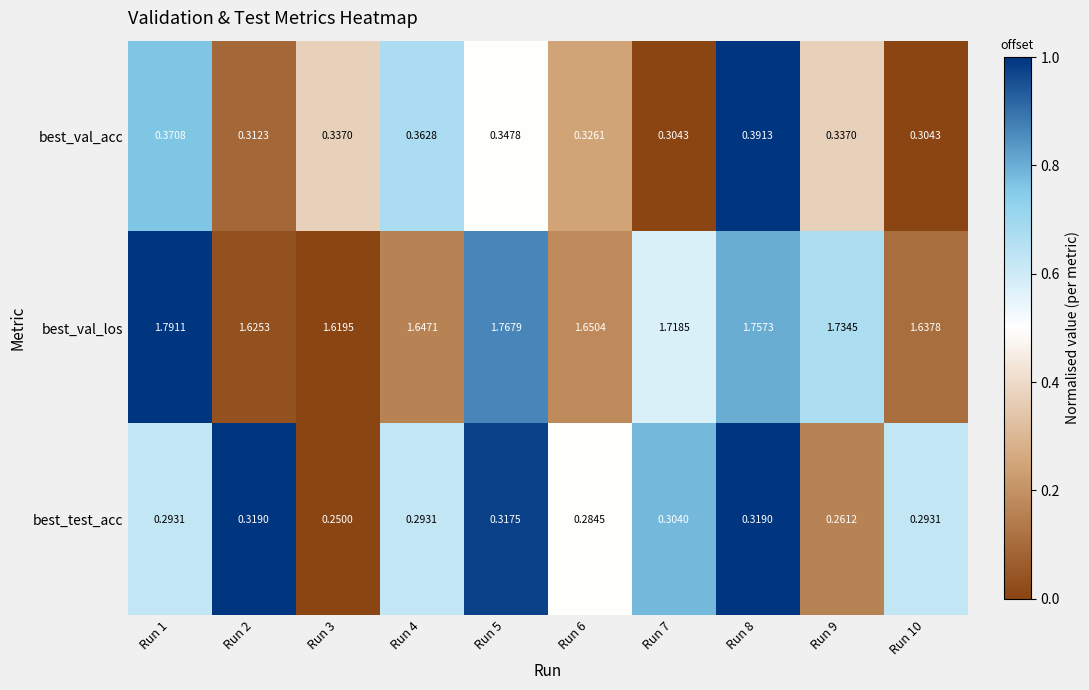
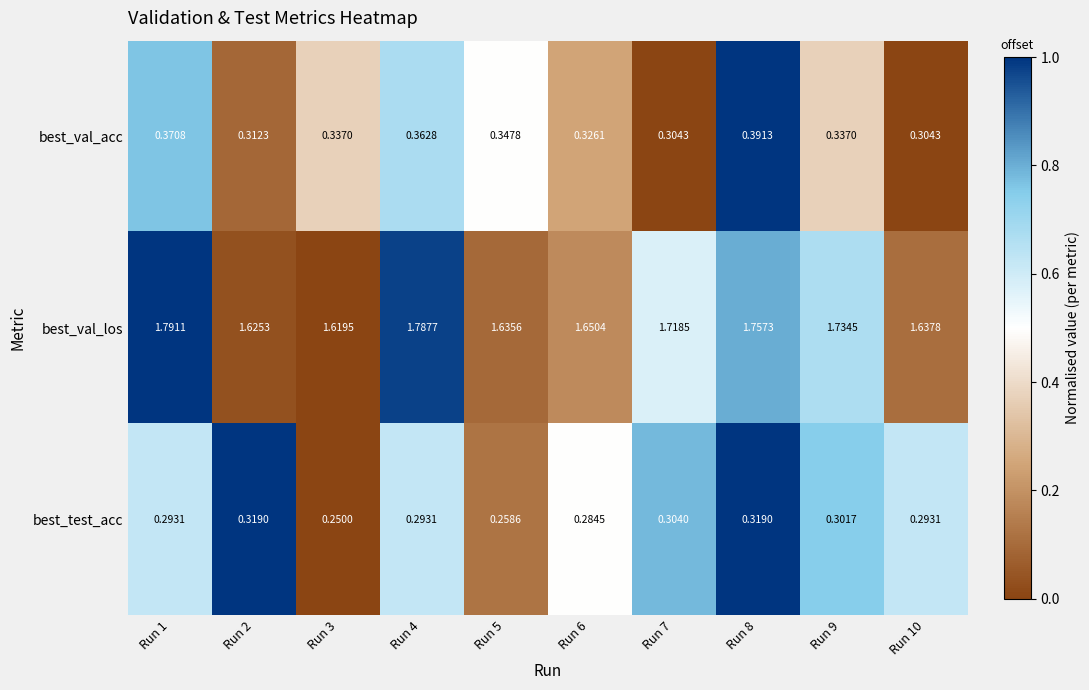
best_val_los, Run 4: 1.6471 -> 1.7877
best_val_los, Run 5: 1.7679 -> 1.6356
best_test_acc, Run 5: 0.3175 -> 0.2586
best_test_acc, Run 9: 0.2612 -> 0.3017
